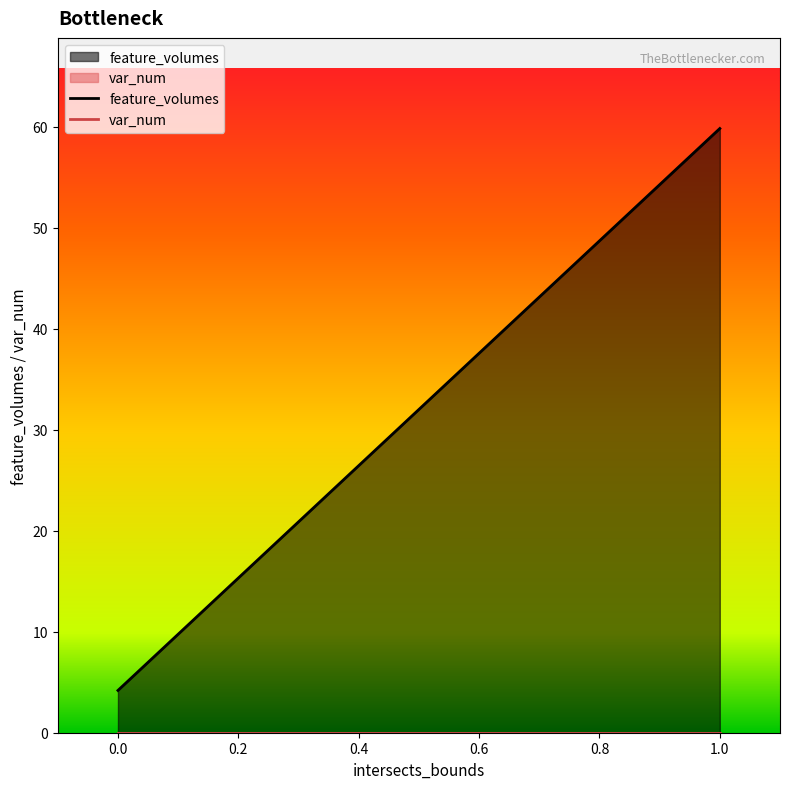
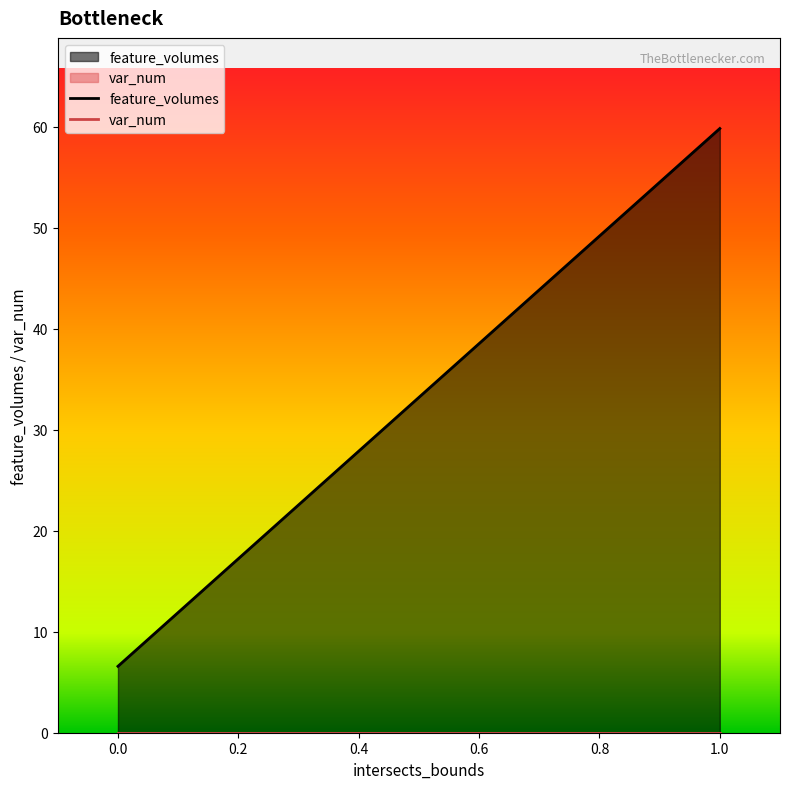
feature_volumes, 0.0: 4.2 -> 6.6
